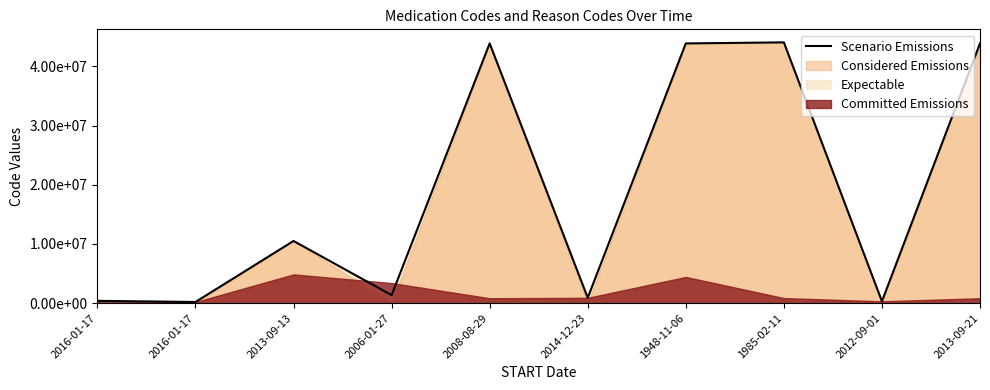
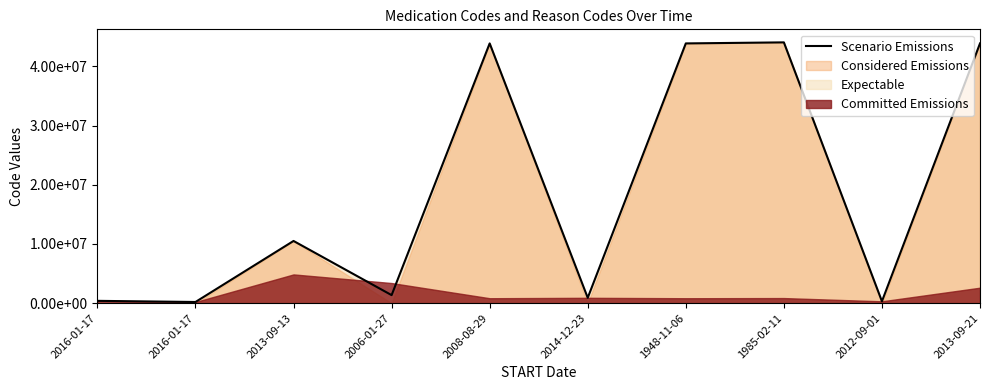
Committed Emissions, 1948-11-06: 4000000 -> 1000000
Committed Emissions, 2013-09-21: 1000000 -> 3000000
